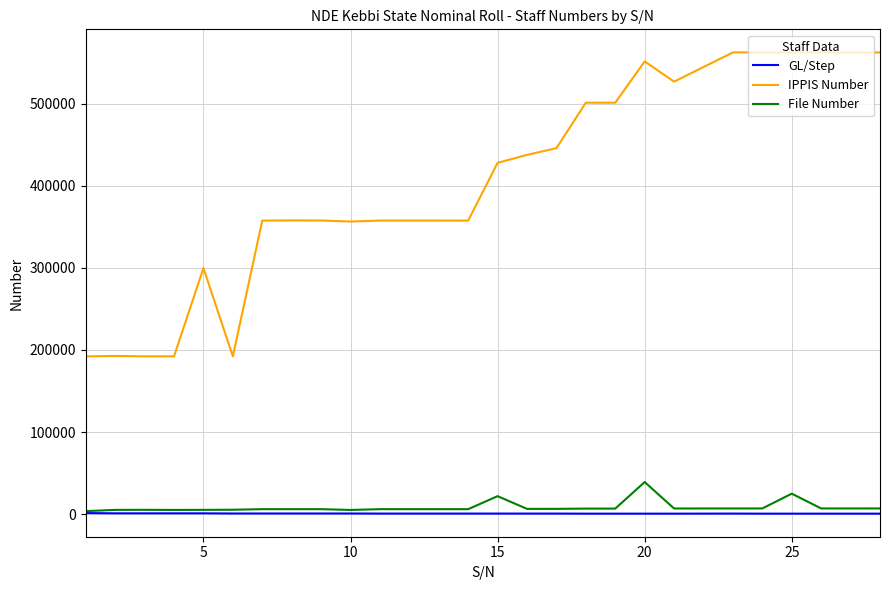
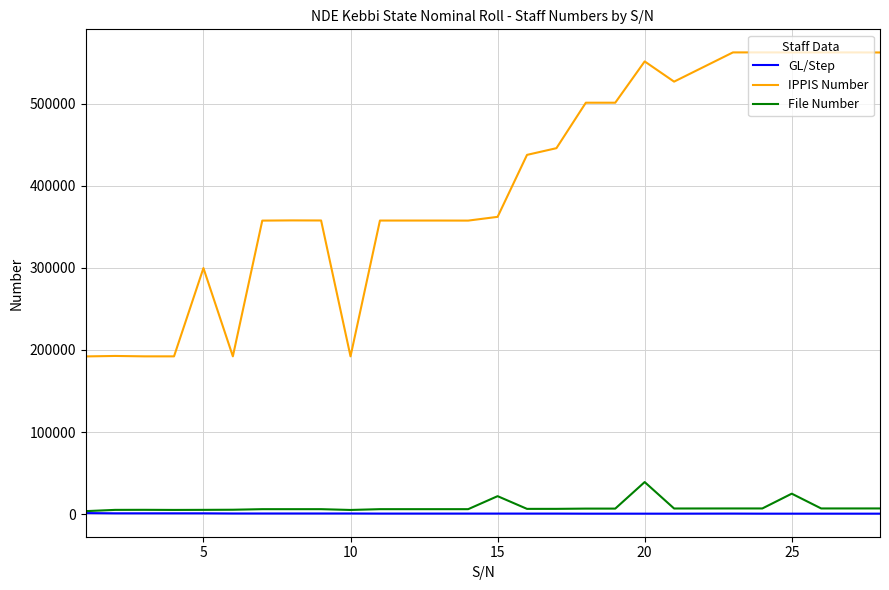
IPPIS Number, 10: 360000 -> 190000
IPPIS Number, 15: 430000 -> 360000
